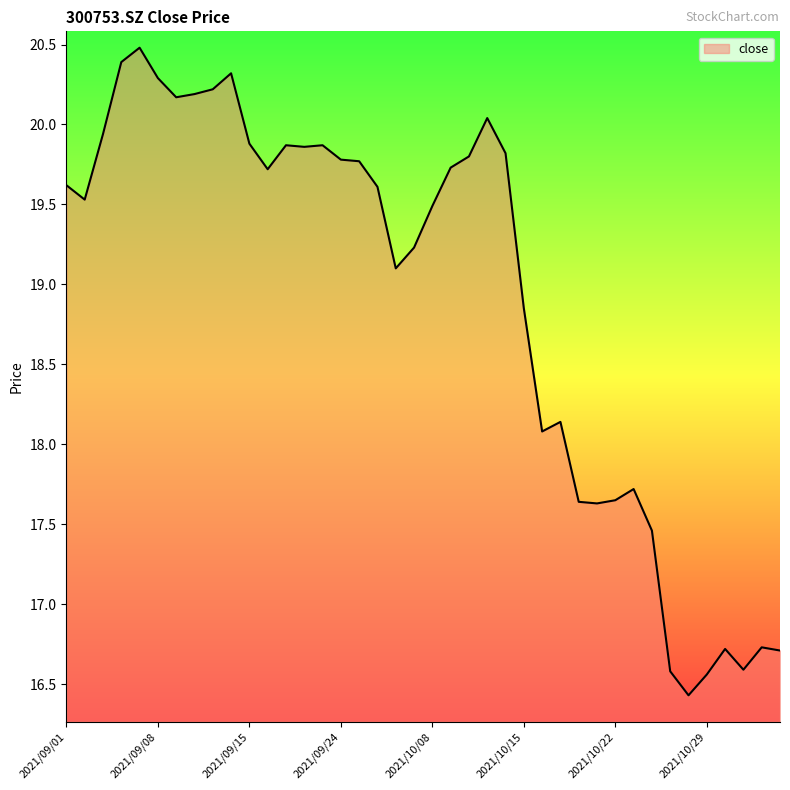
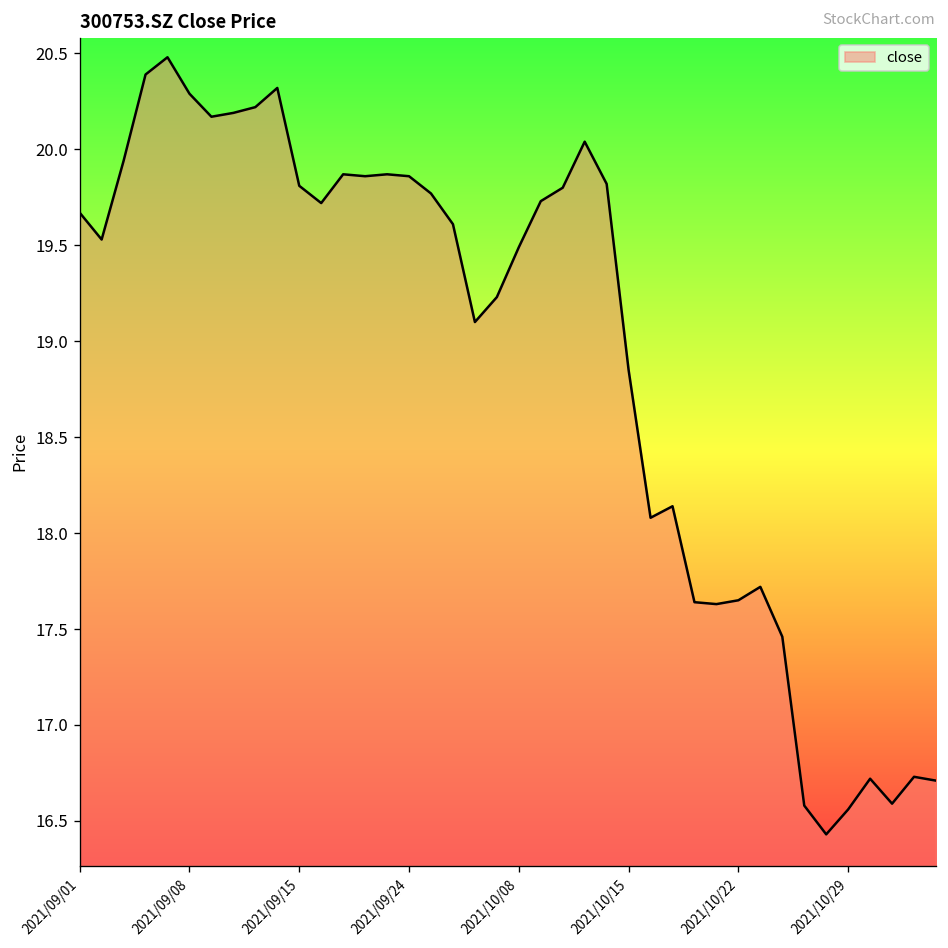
2021/09/01: 19.62 -> 19.67
2021/09/15: 19.88 -> 19.81
2021/09/24: 19.78 -> 19.86
